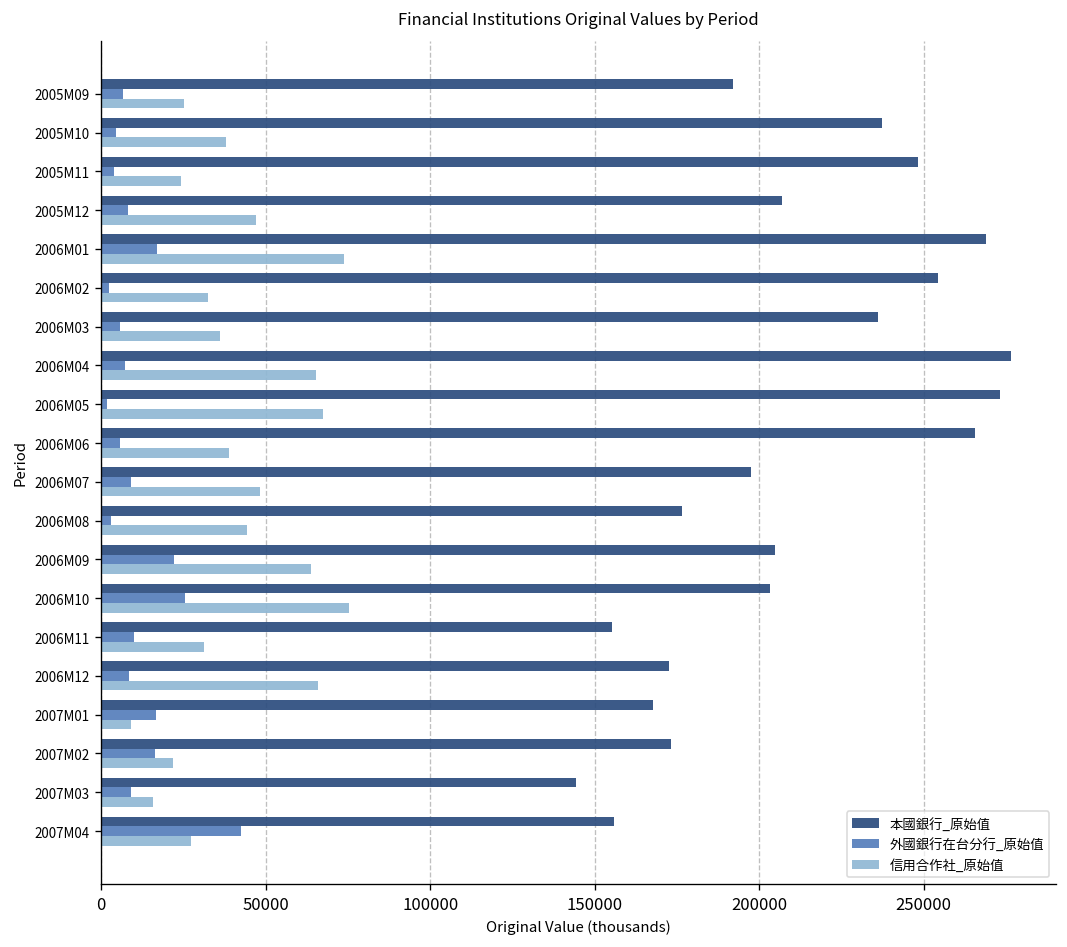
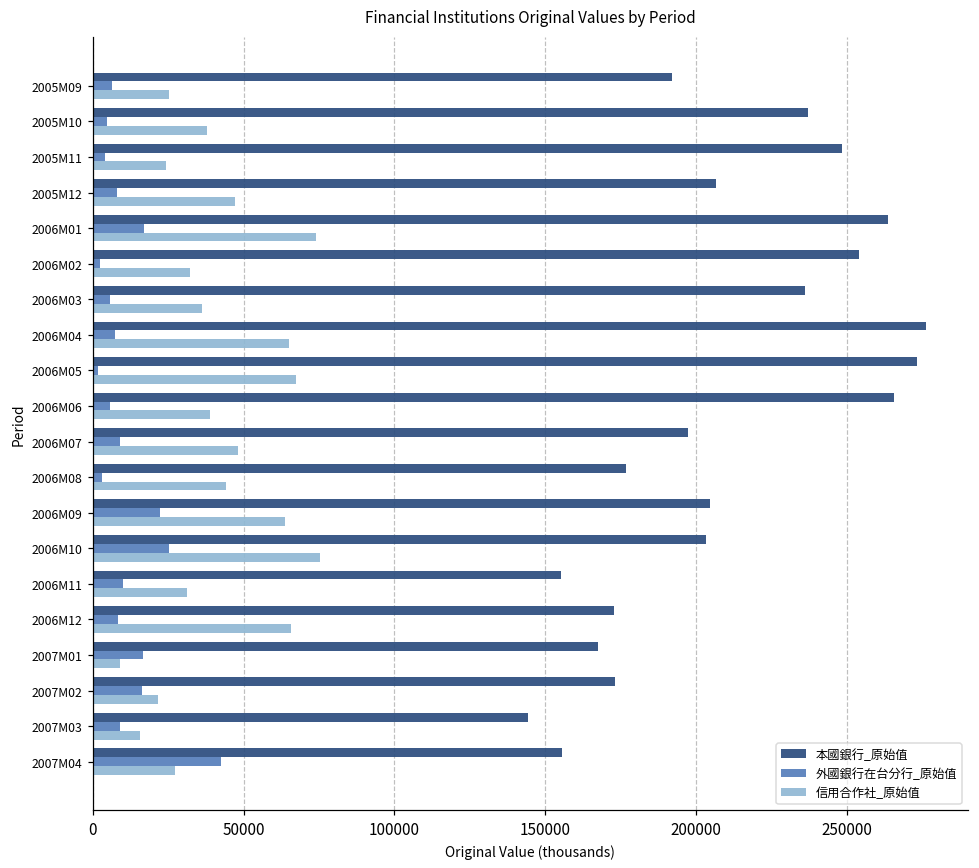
本國銀行_原始值, 2006M01: 269000 -> 264000
